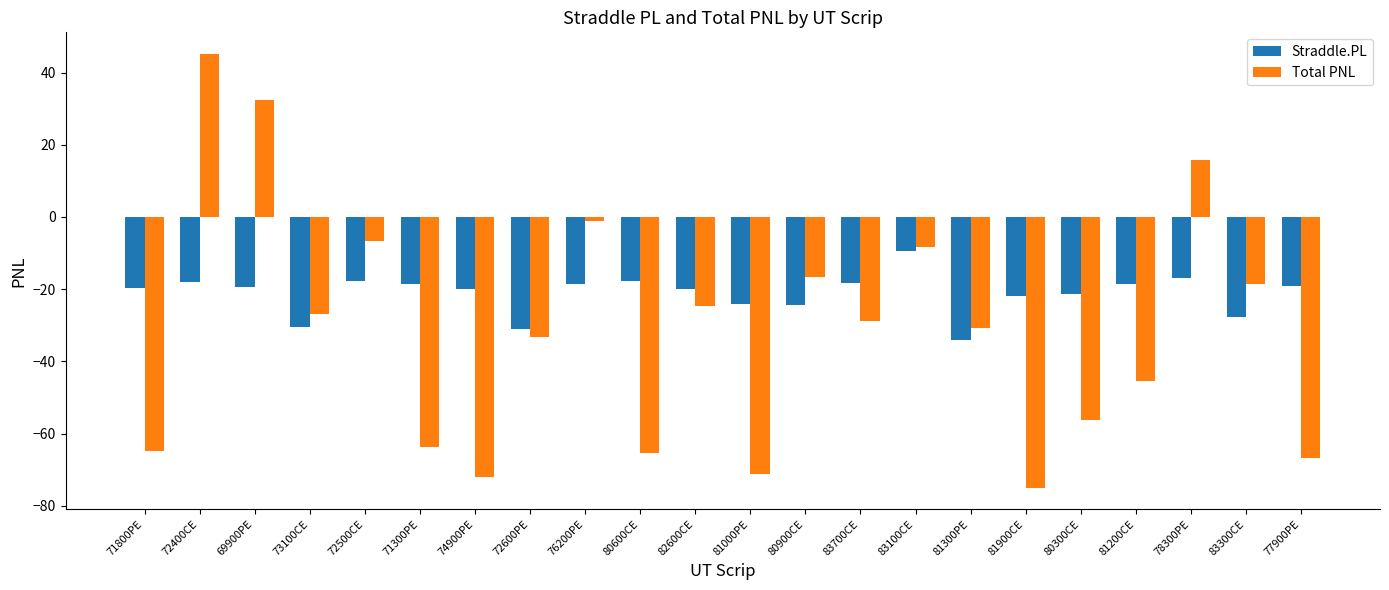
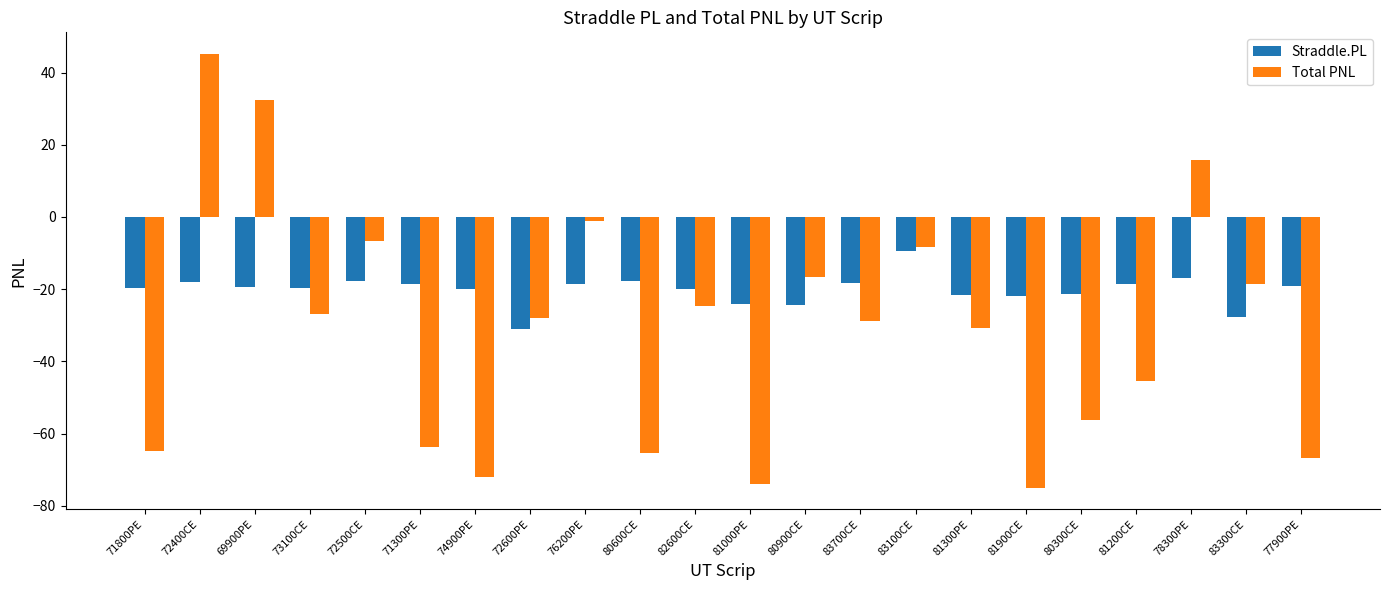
Straddle.PL, 73100CE: -31 -> -20
Total PNL, 72600PE: -33 -> -28
Total PNL, 81000PE: -71 -> -74
Straddle.PL, 81300PE: -34 -> -22
